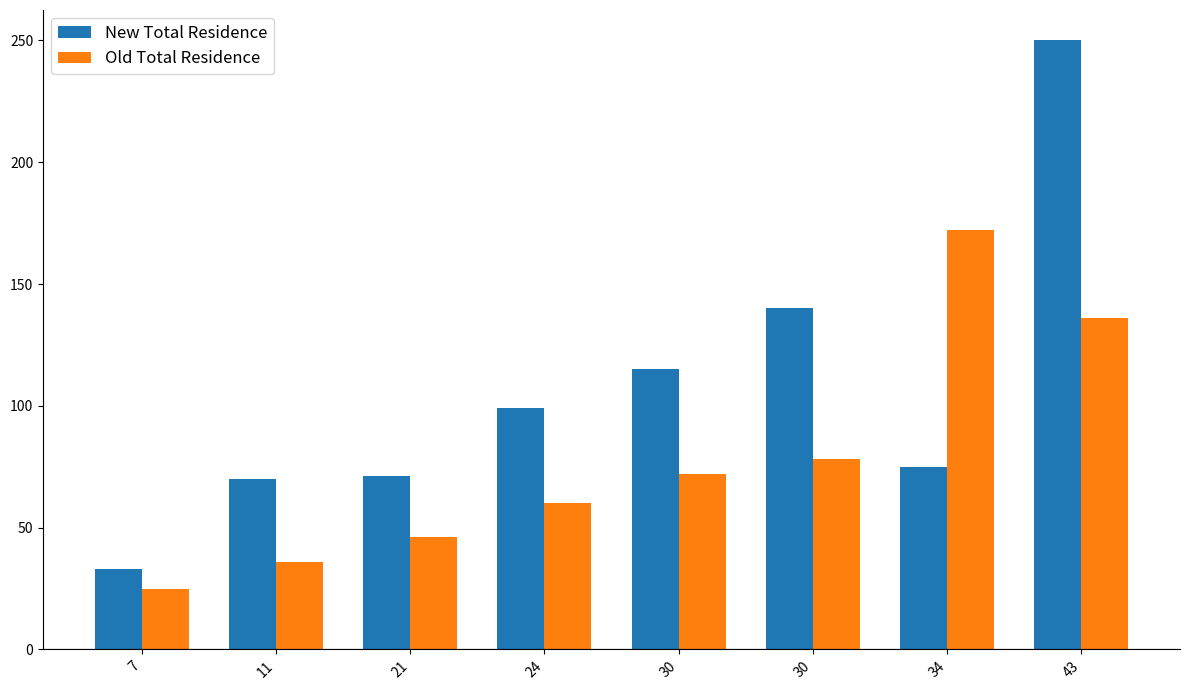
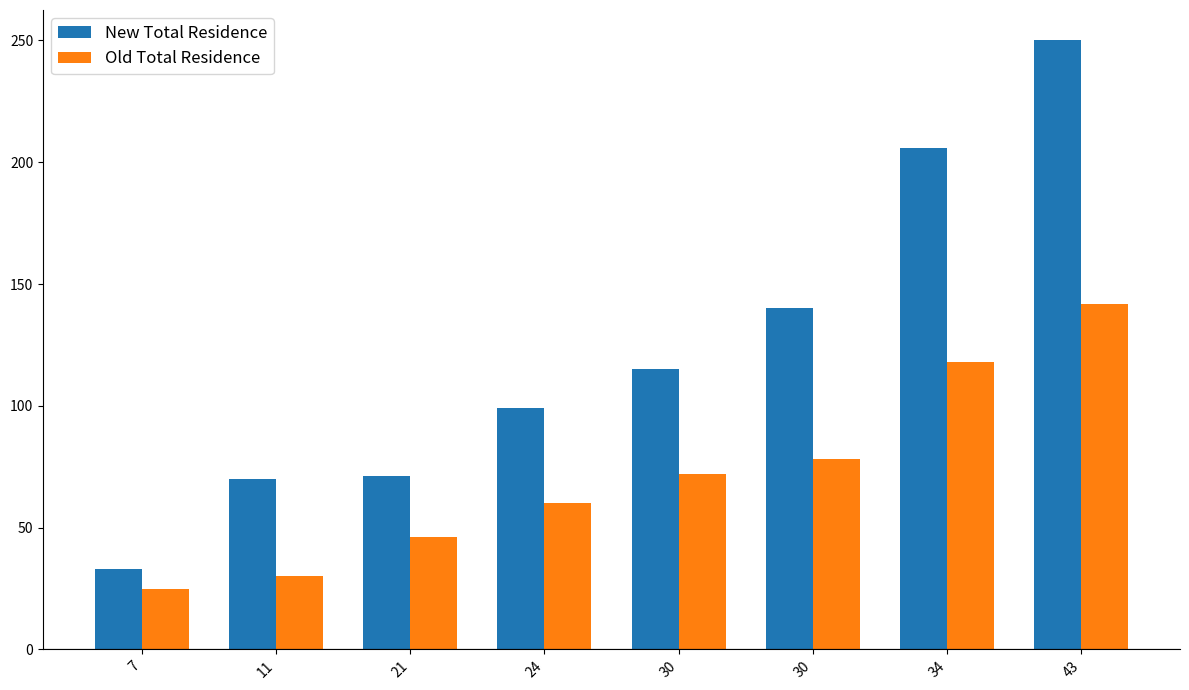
Old Total Residence, 11: 36 -> 30
New Total Residence, 34: 75 -> 206
Old Total Residence, 34: 172 -> 118
Old Total Residence, 43: 136 -> 142
